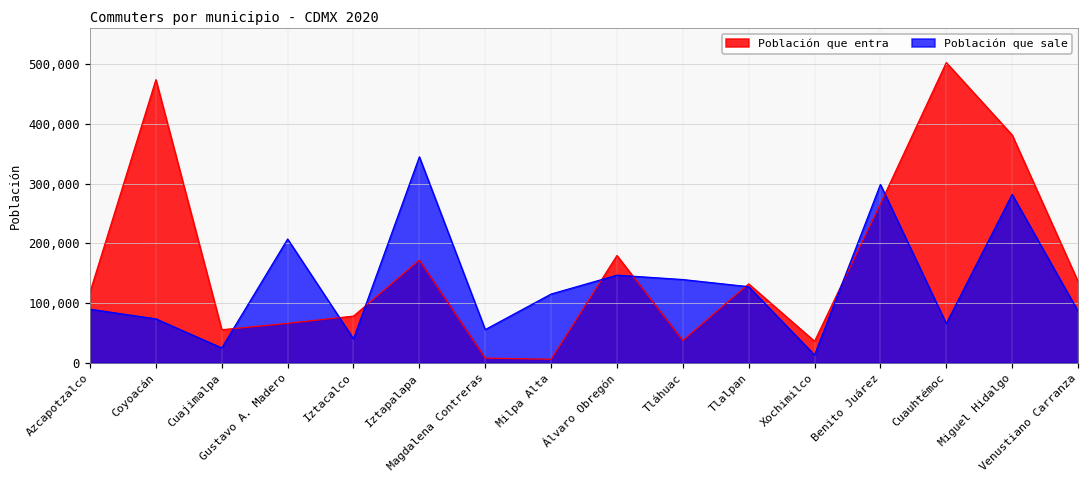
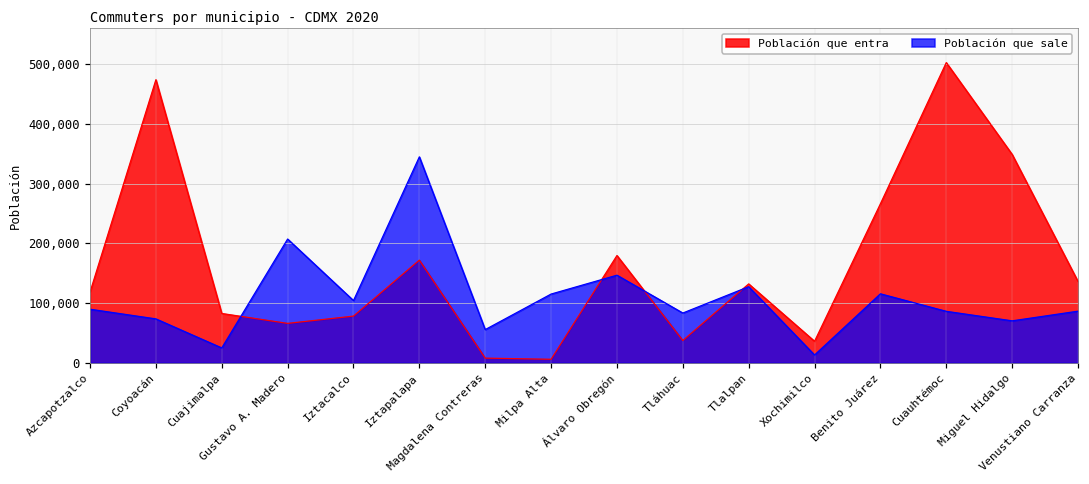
Población que entra, Cuajimalpa: 60,000 -> 80,000
Población que sale, Iztacalco: 40,000 -> 100,000
Población que sale, Tláhuac: 140,000 -> 80,000
Población que sale, Benito Juárez: 300,000 -> 120,000
Población que sale, Cuauhtémoc: 70,000 -> 90,000
Población que entra, Miguel Hidalgo: 380,000 -> 350,000
Población que sale, Miguel Hidalgo: 280,000 -> 70,000
